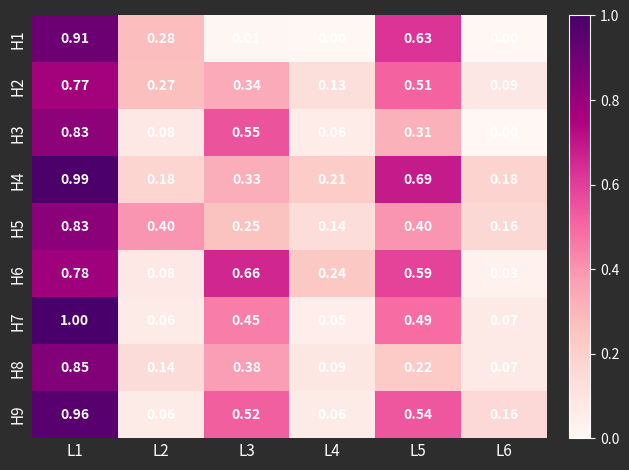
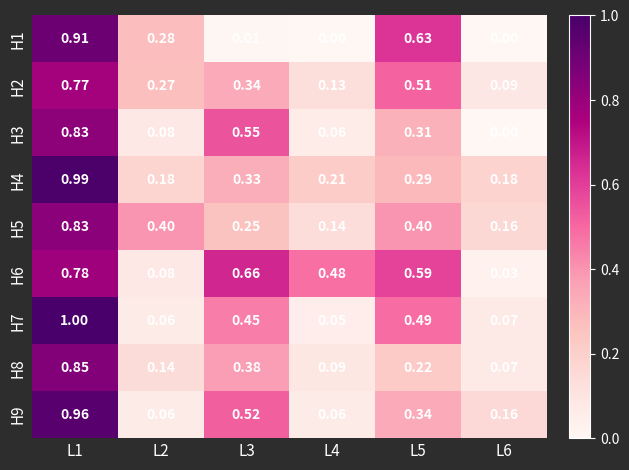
H4, L5: 0.69 -> 0.29
H6, L4: 0.24 -> 0.48
H9, L5: 0.54 -> 0.34
